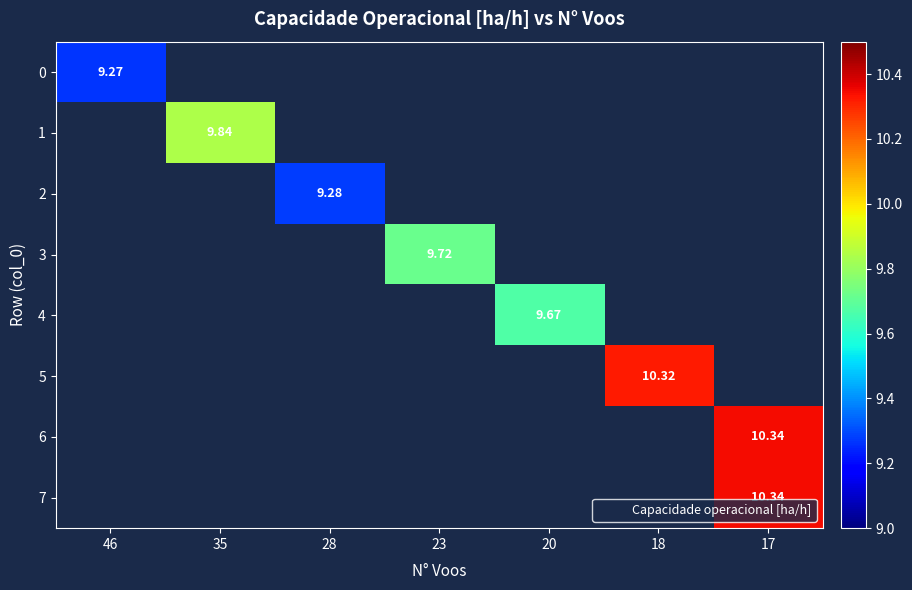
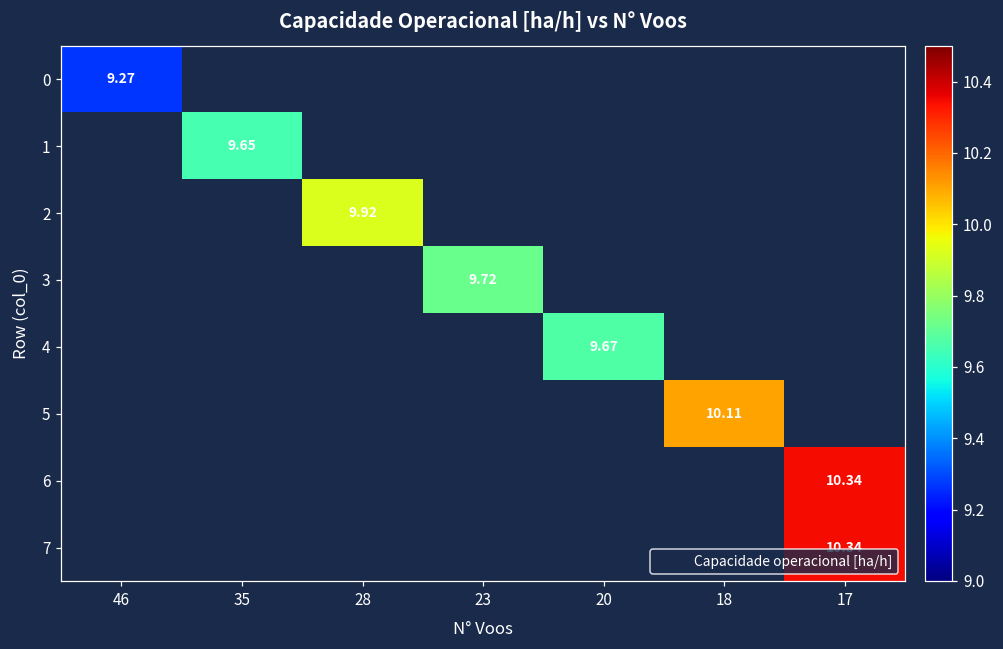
1, 35: 9.84 -> 9.65
2, 28: 9.28 -> 9.92
5, 18: 10.32 -> 10.11
